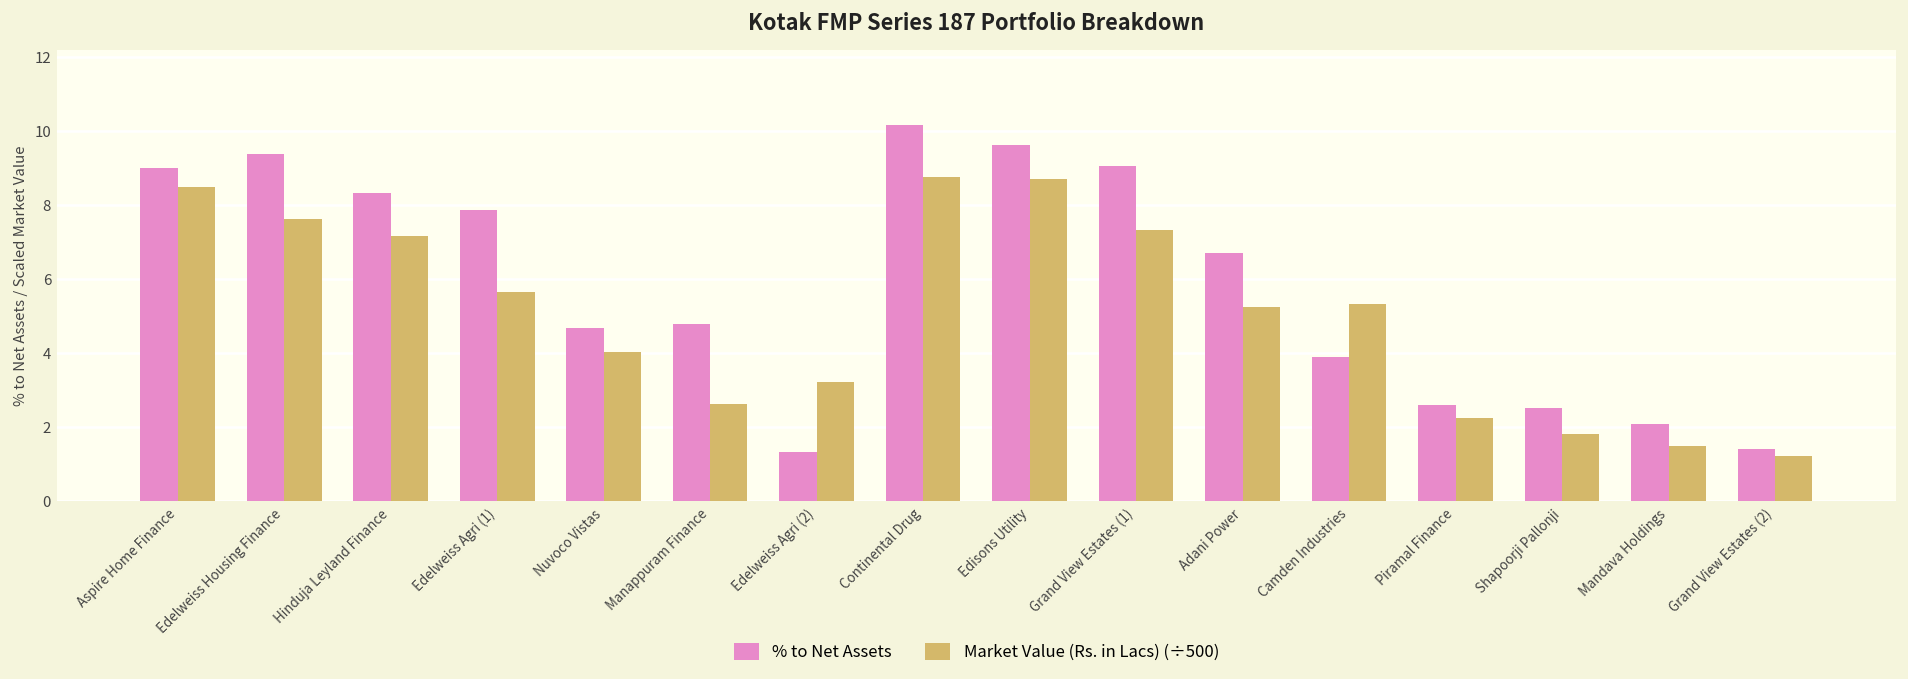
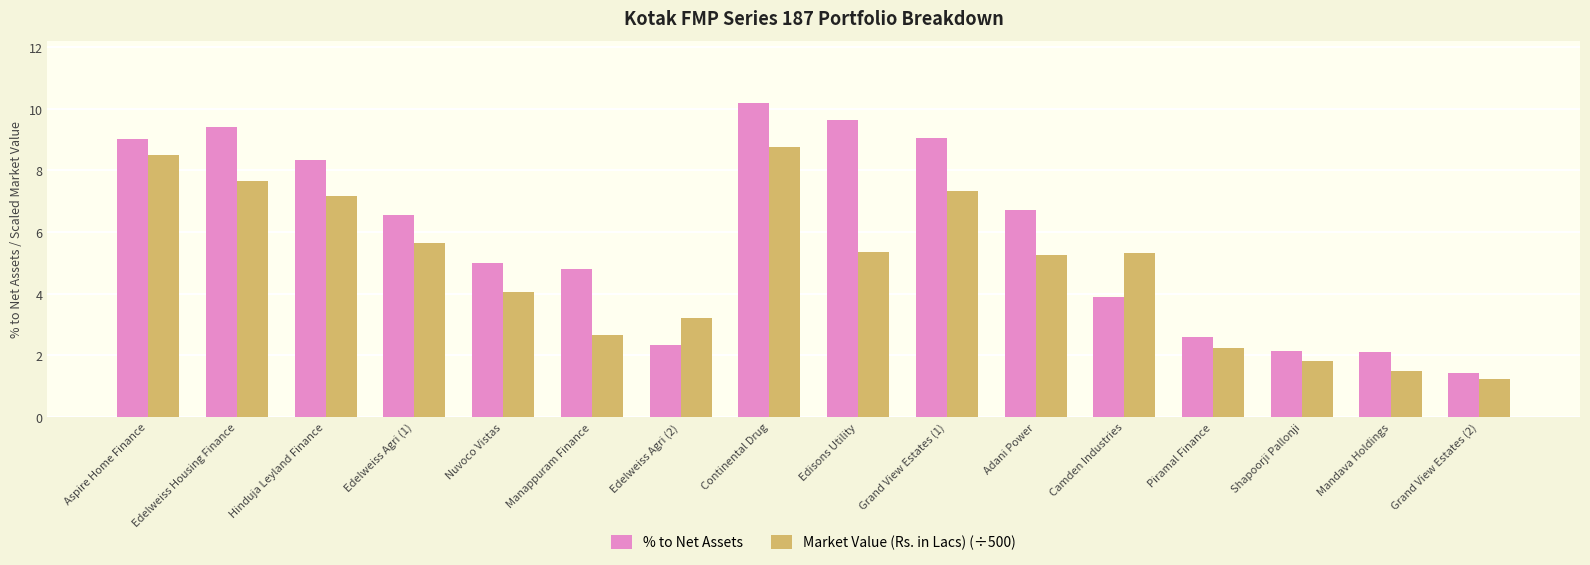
% to Net Assets, Edelweiss Agri (1): 7.9 -> 6.6
% to Net Assets, Nuvoco Vistas: 4.7 -> 5.0
% to Net Assets, Edelweiss Agri (2): 1.3 -> 2.3
Market Value (Rs. in Lacs) (÷500), Edisons Utility: 8.7 -> 5.4
% to Net Assets, Shapoorji Pallonji: 2.5 -> 2.1
